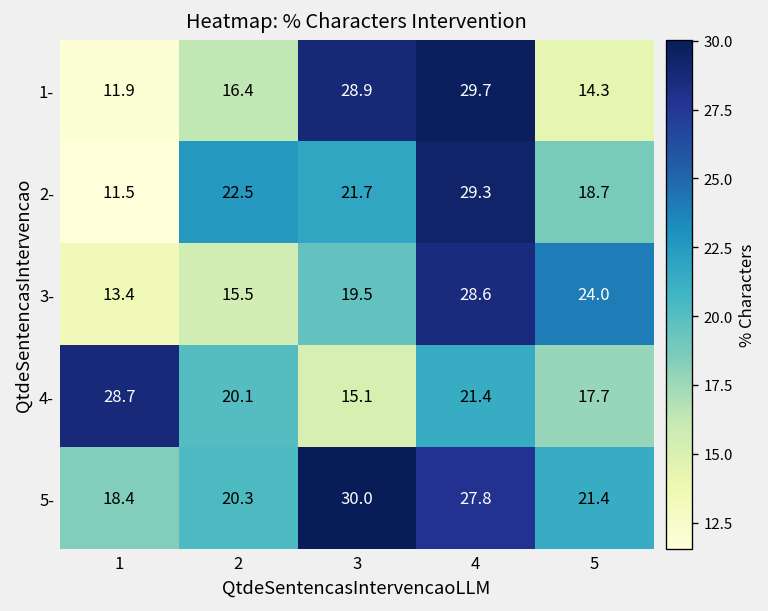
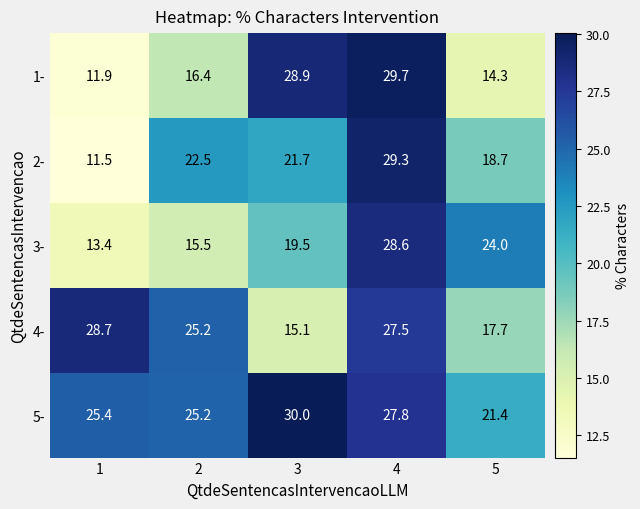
4-, 2: 20.1 -> 25.2
4-, 4: 21.4 -> 27.5
5-, 1: 18.4 -> 25.4
5-, 2: 20.3 -> 25.2
